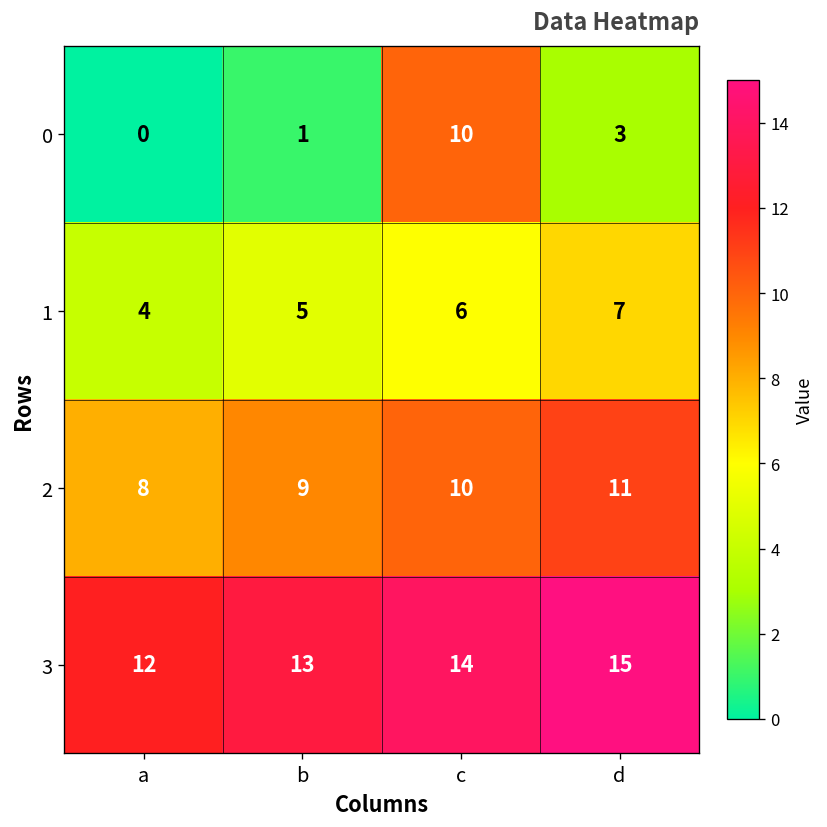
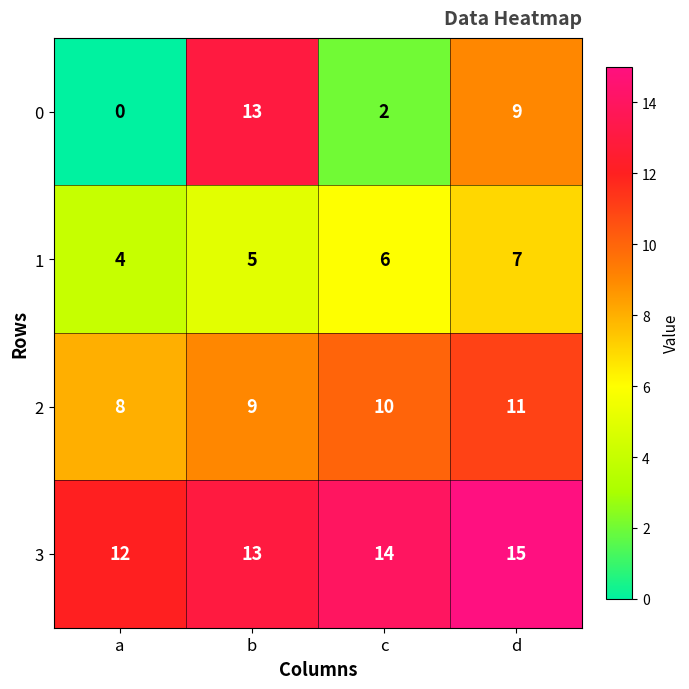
0, b: 1 -> 13
0, c: 10 -> 2
0, d: 3 -> 9
